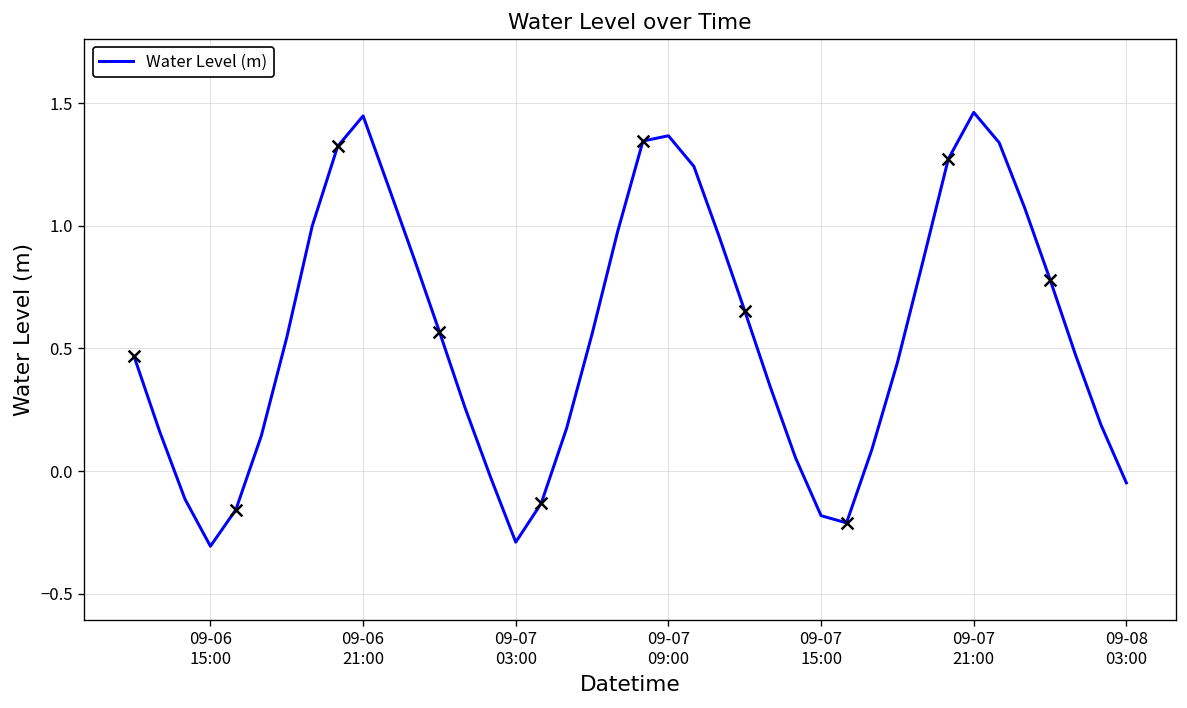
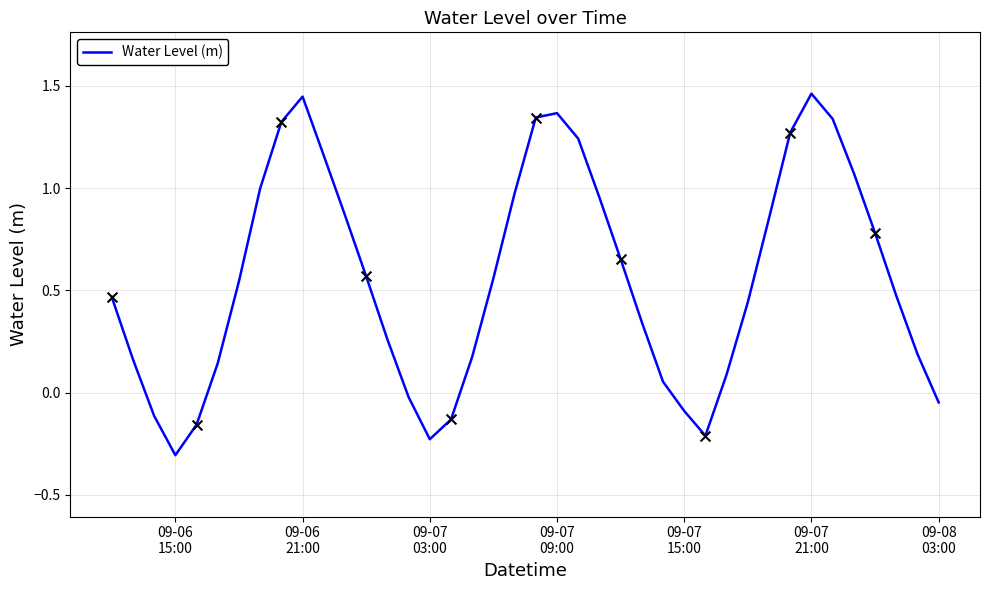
Water Level (m), 09-07 03:00: -0.29 -> -0.23
Water Level (m), 09-07 15:00: -0.18 -> -0.09
